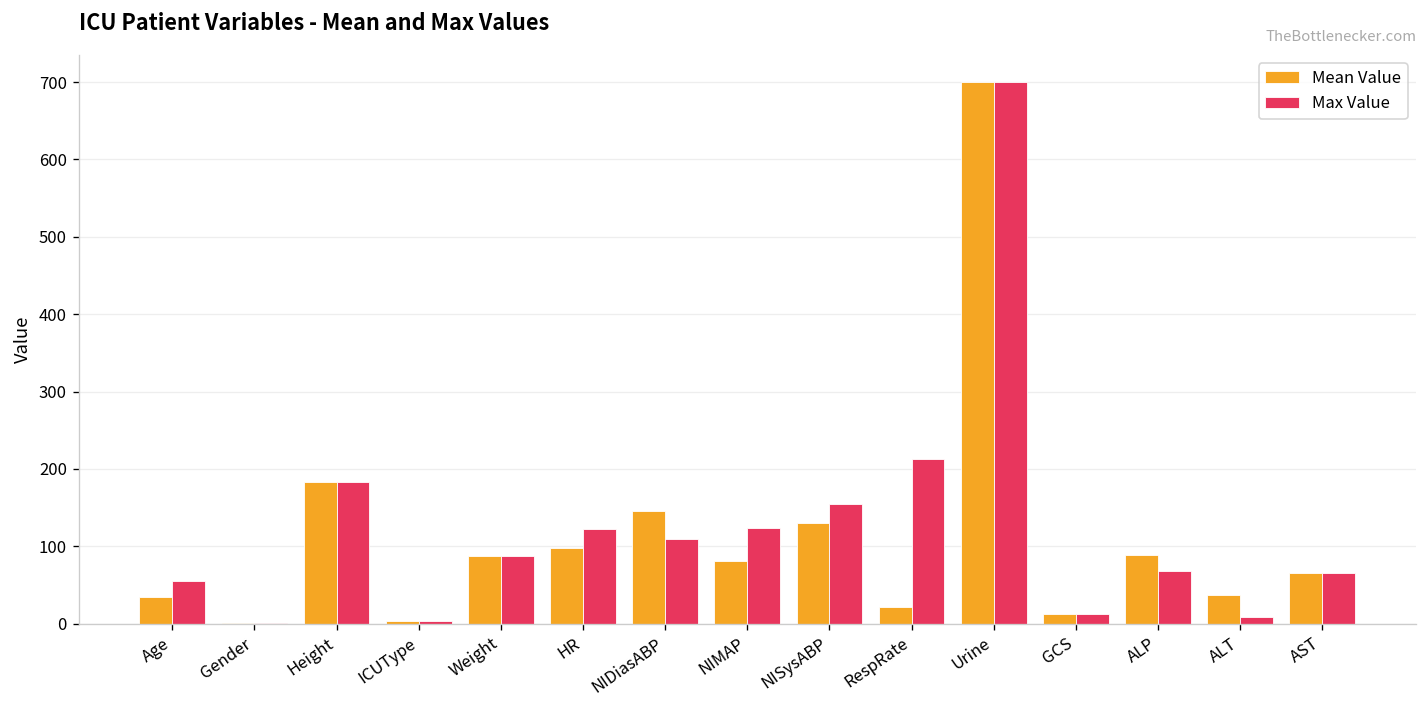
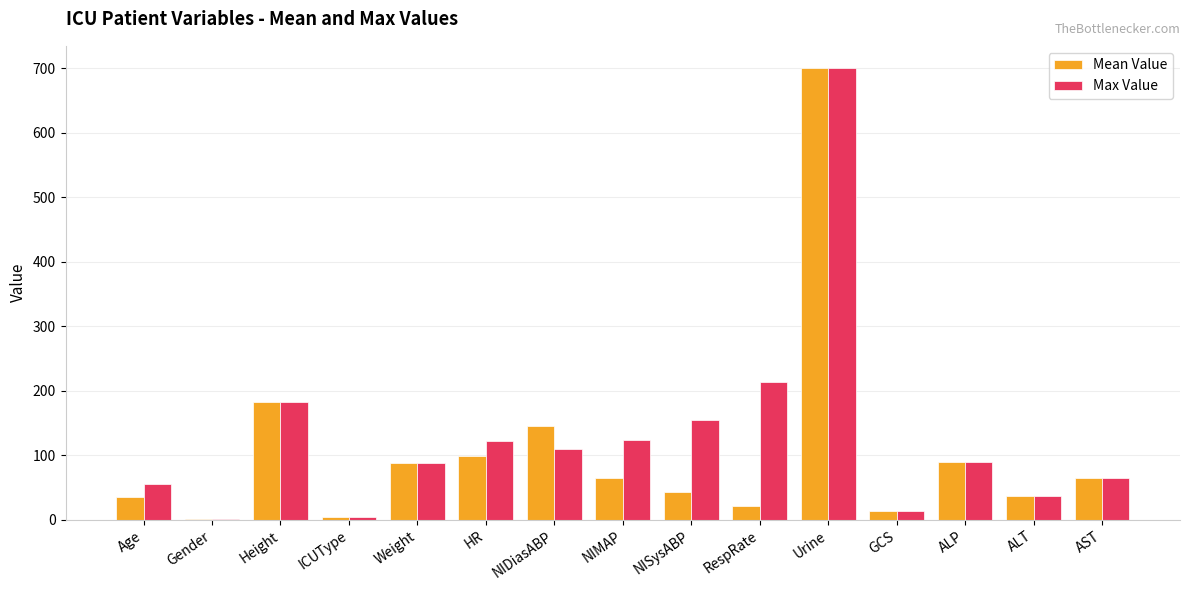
Mean Value, NIMAP: 80 -> 60
Mean Value, NISysABP: 130 -> 40
Max Value, ALP: 70 -> 90
Max Value, ALT: 10 -> 40
